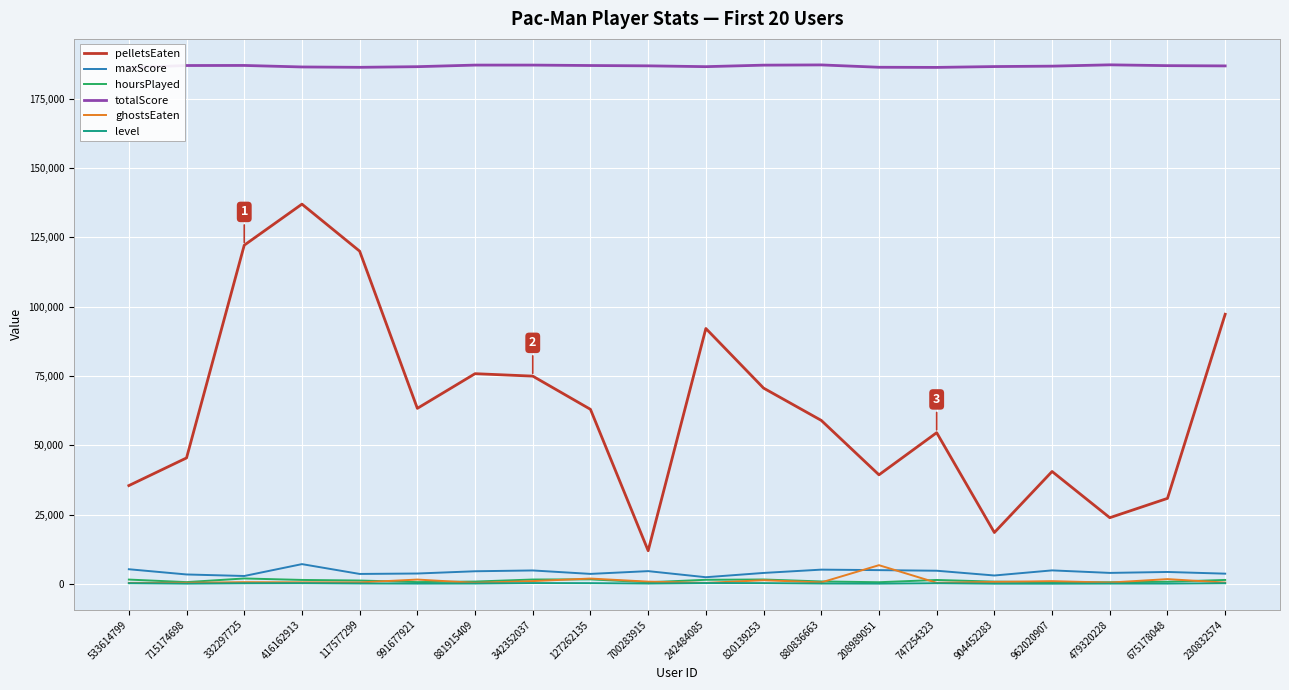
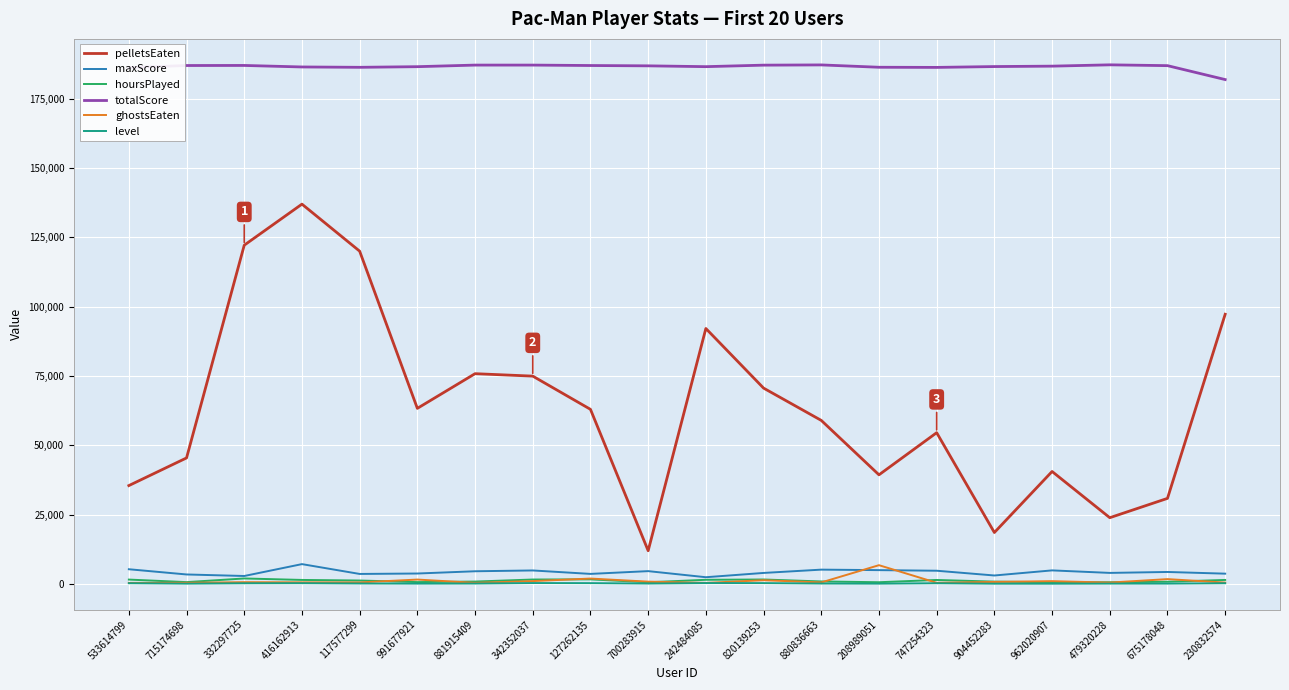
totalScore, 230832574: 187,000 -> 182,000
